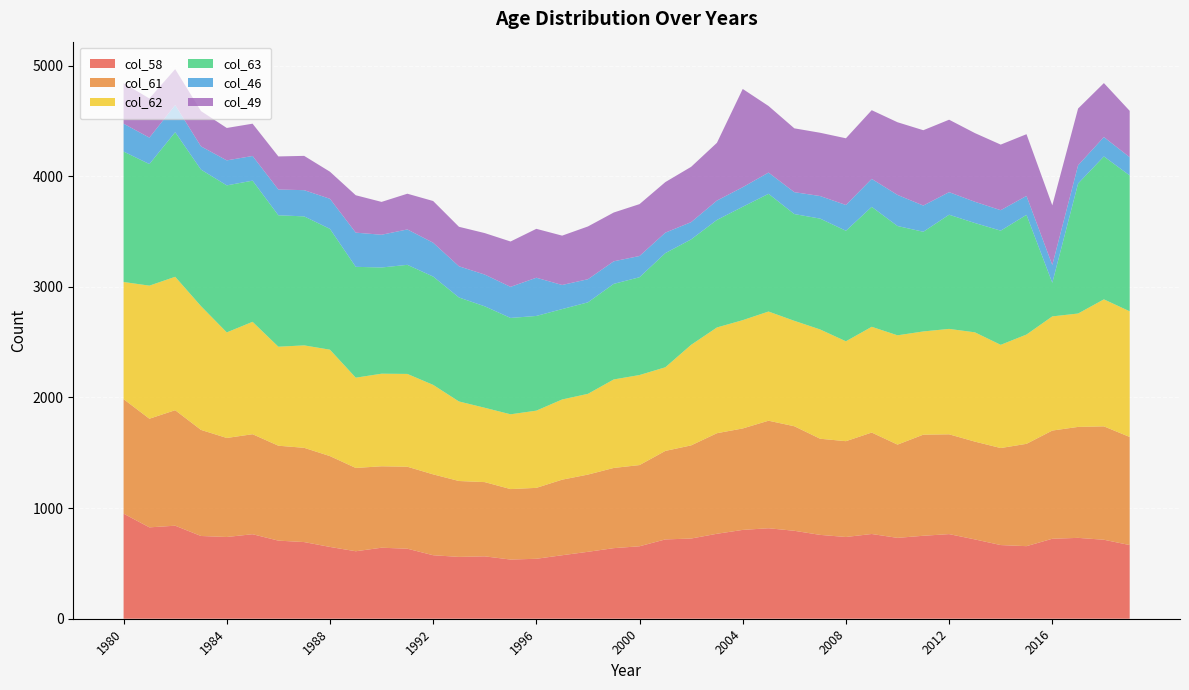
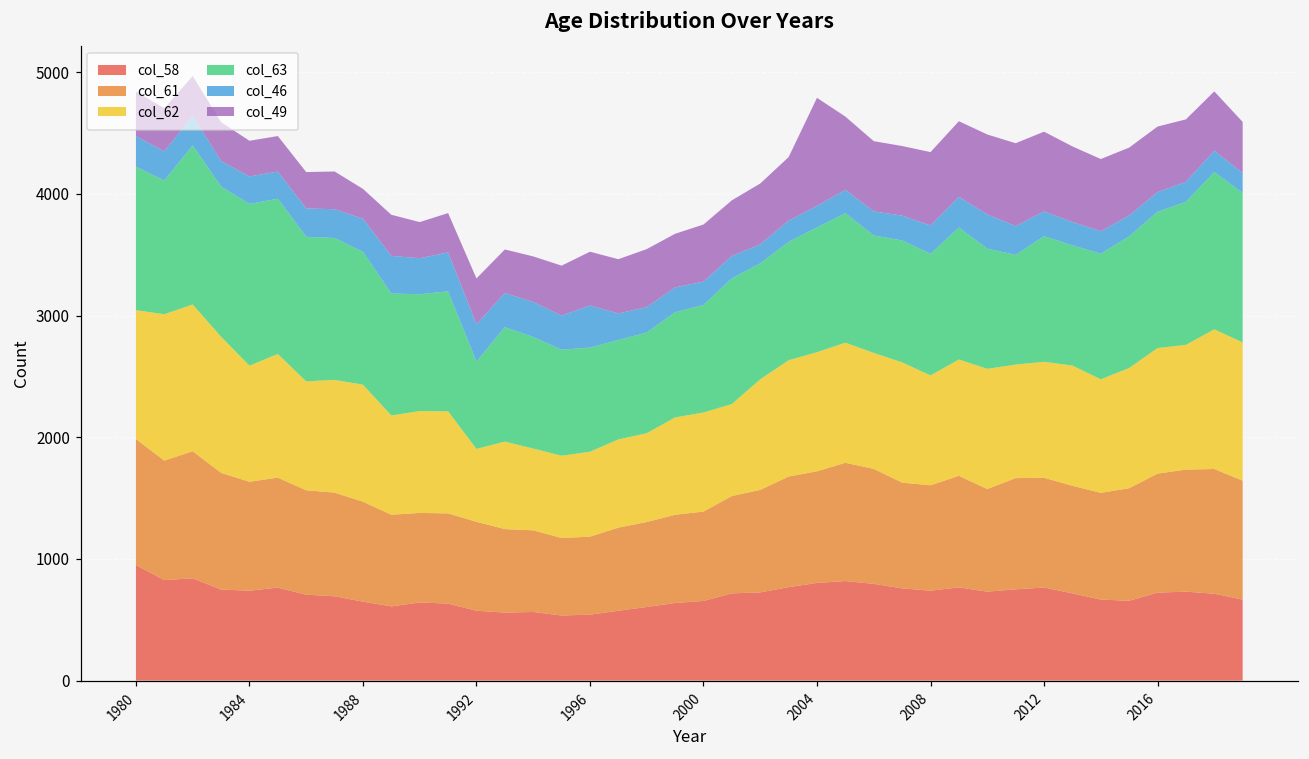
col_62, 1992: 810 -> 600
col_63, 1992: 980 -> 720
col_63, 2016: 300 -> 1120
